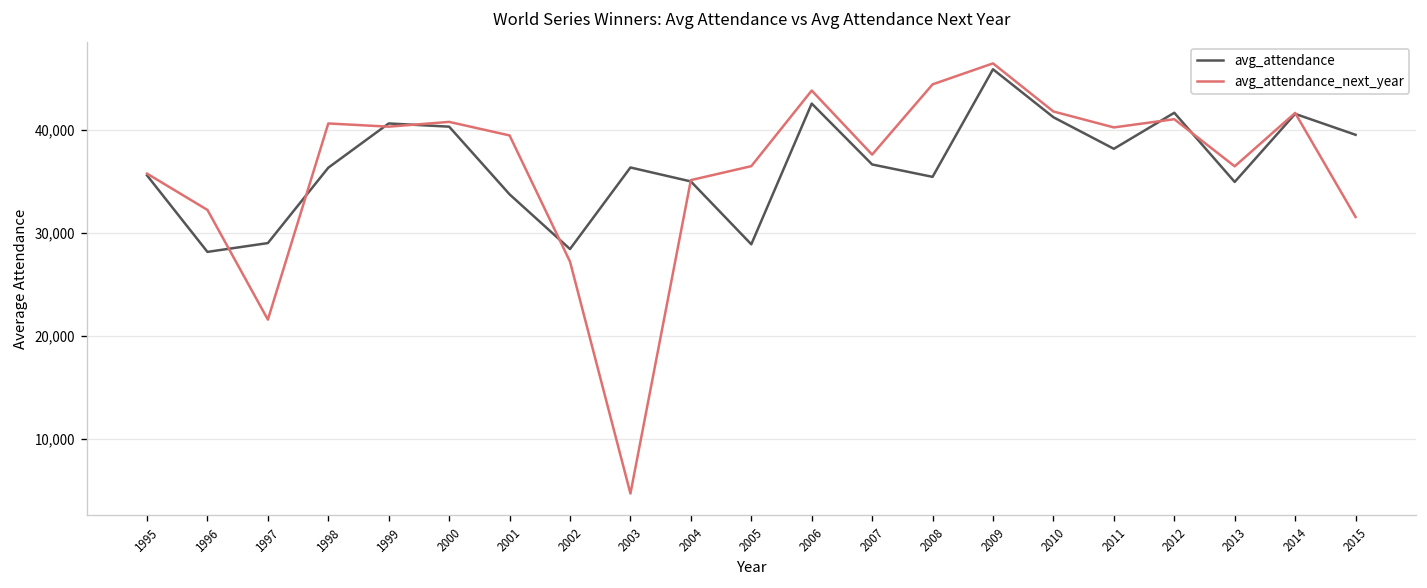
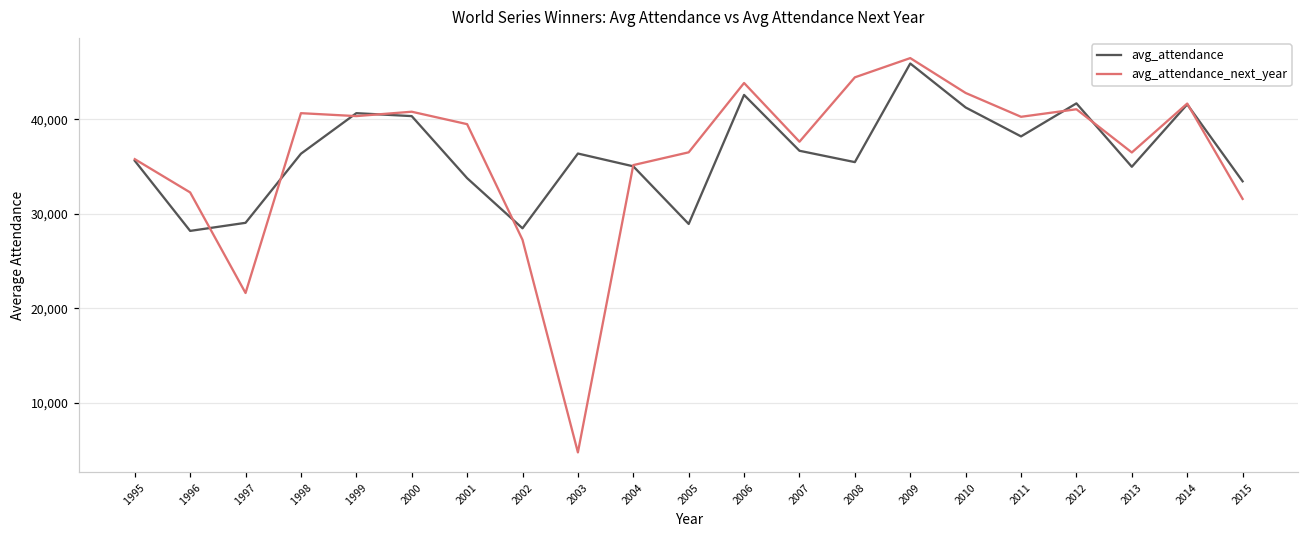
avg_attendance_next_year, 2010: 42,000 -> 43,000
avg_attendance, 2015: 40,000 -> 33,000
